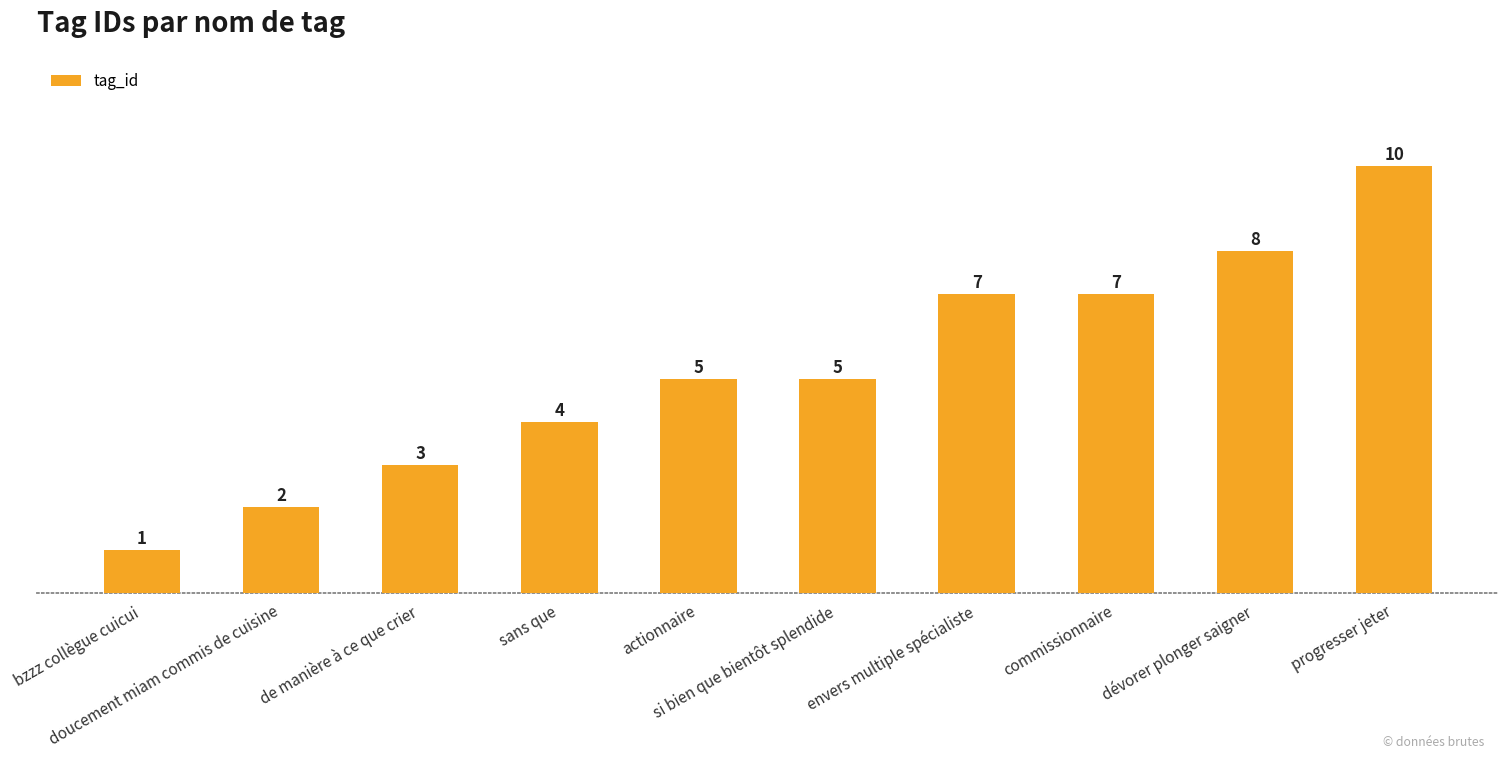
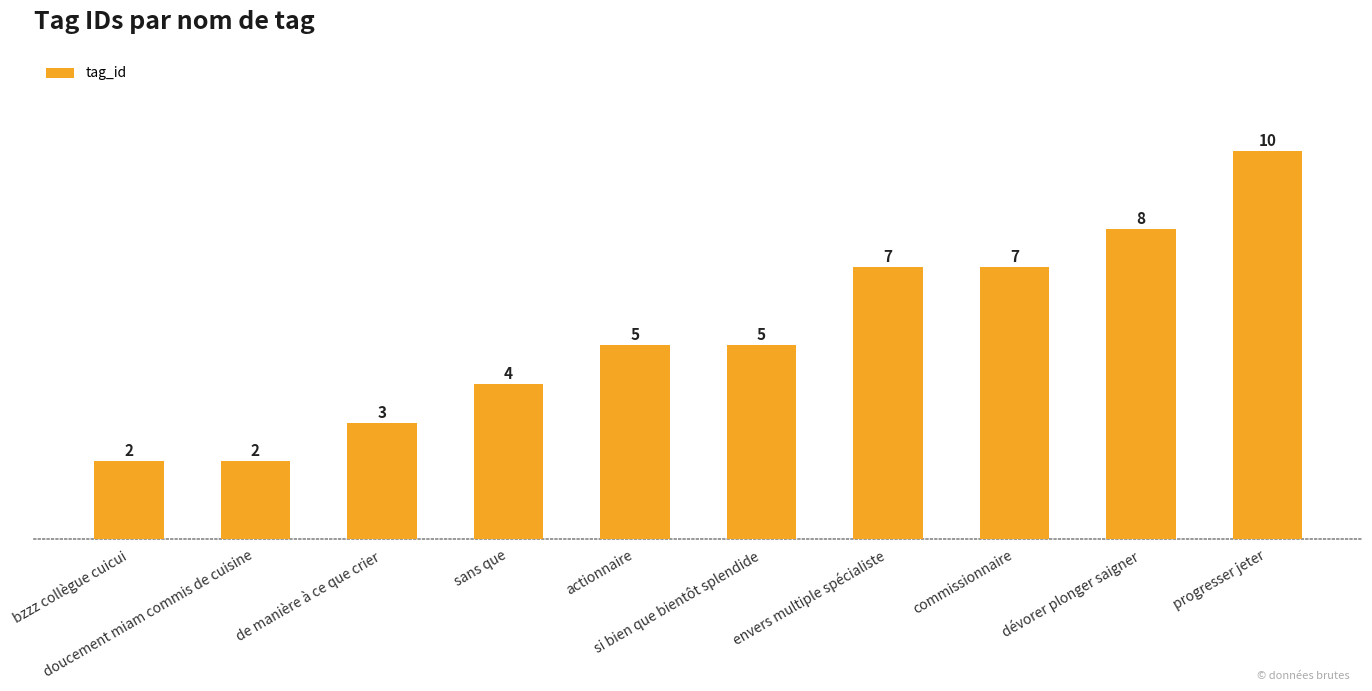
bzzz collègue cuicui: 1 -> 2
